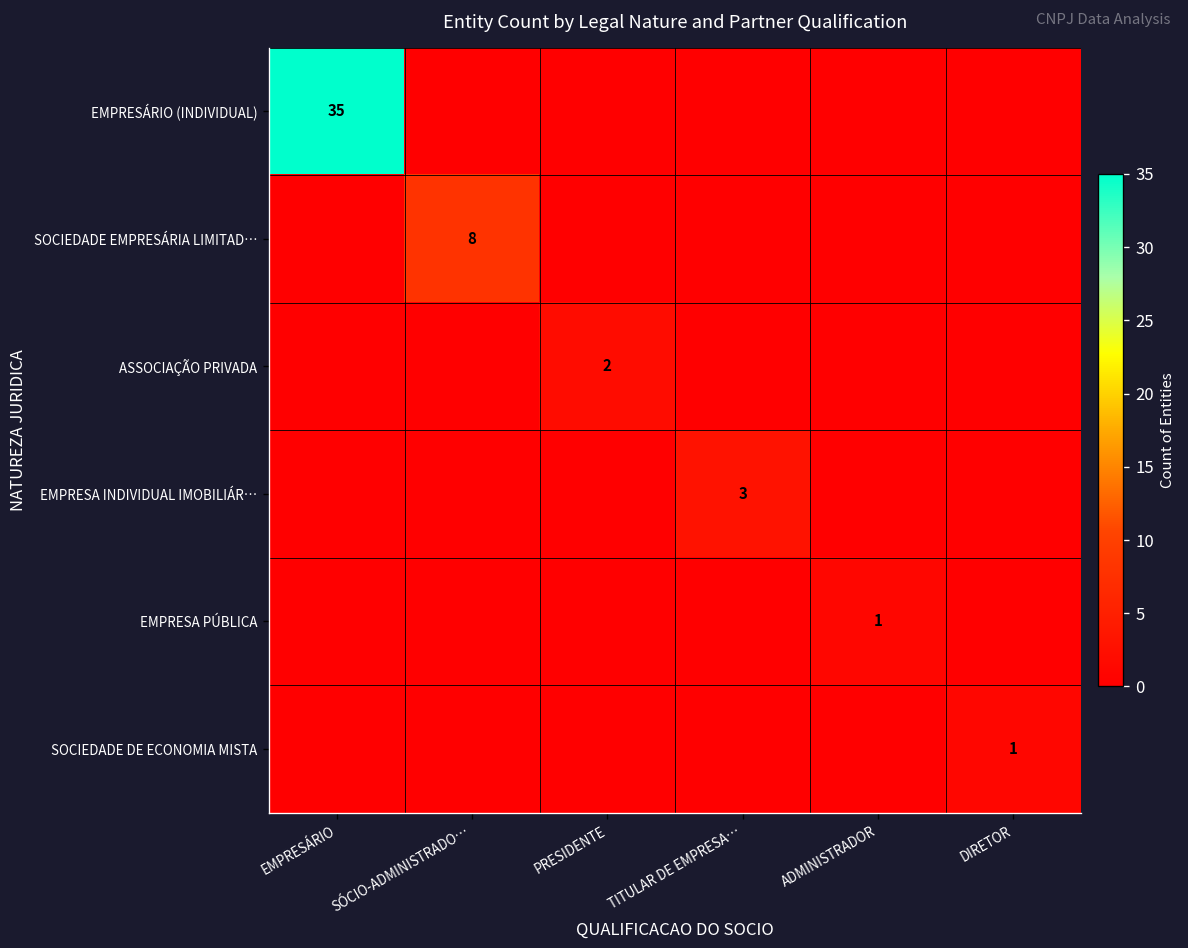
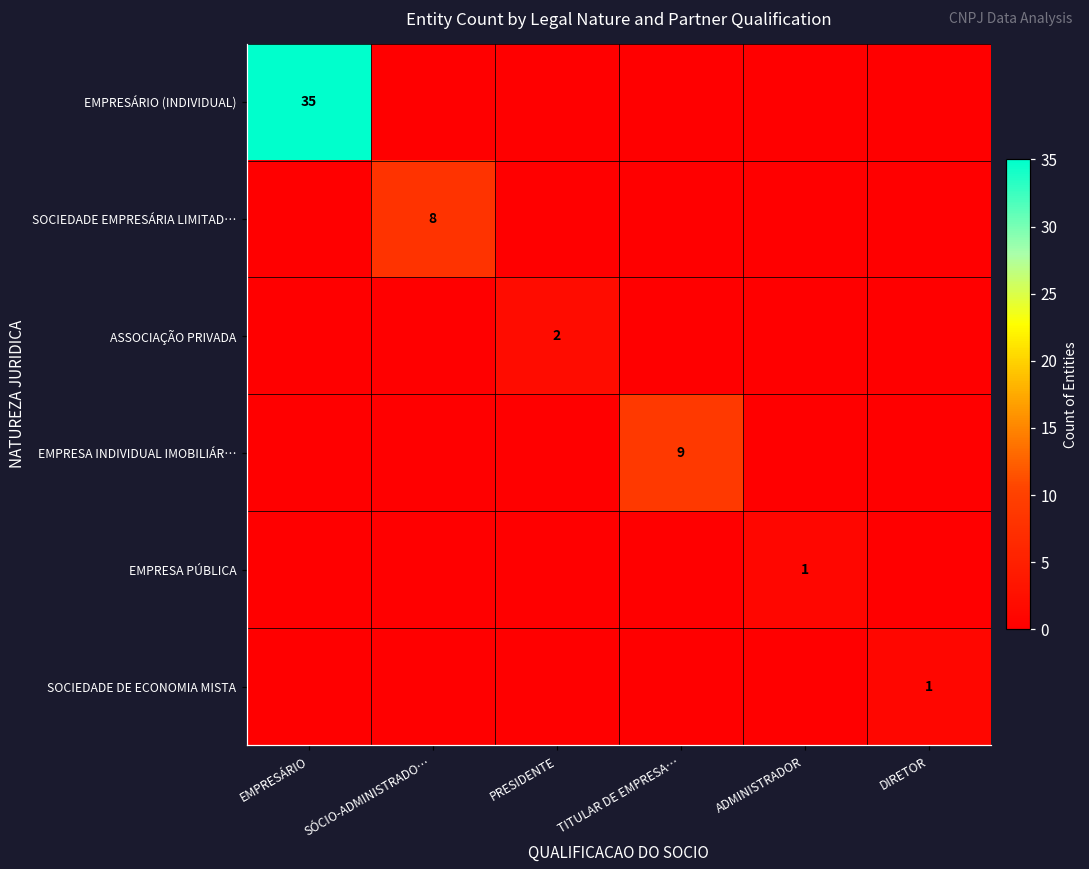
EMPRESA INDIVIDUAL IMOBILIÁR…, TITULAR DE EMPRESA…: 3 -> 9
